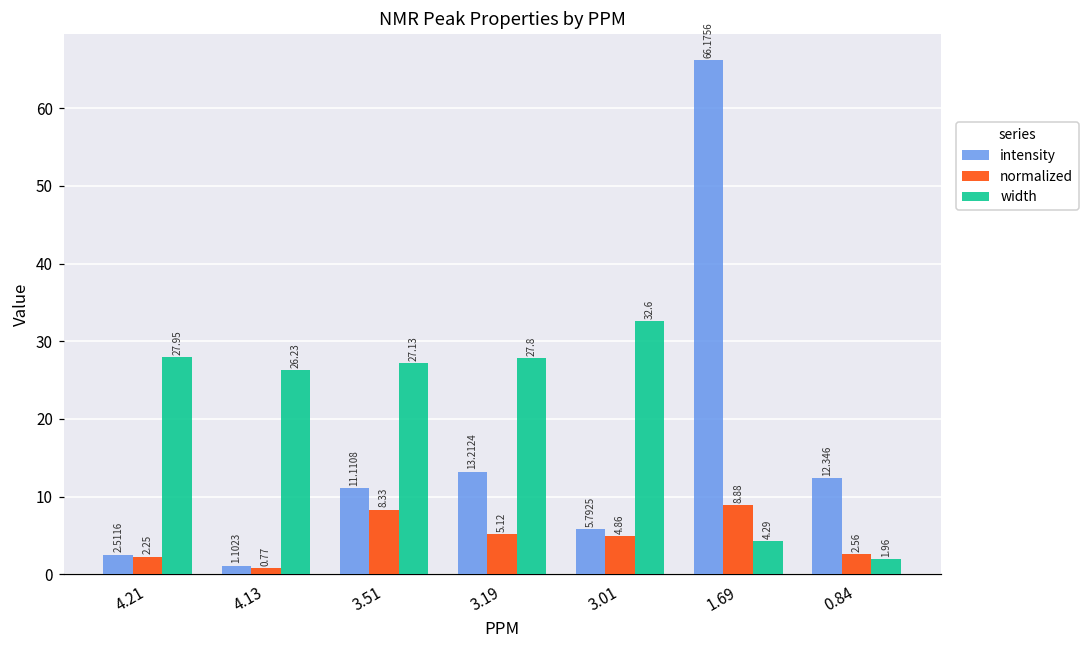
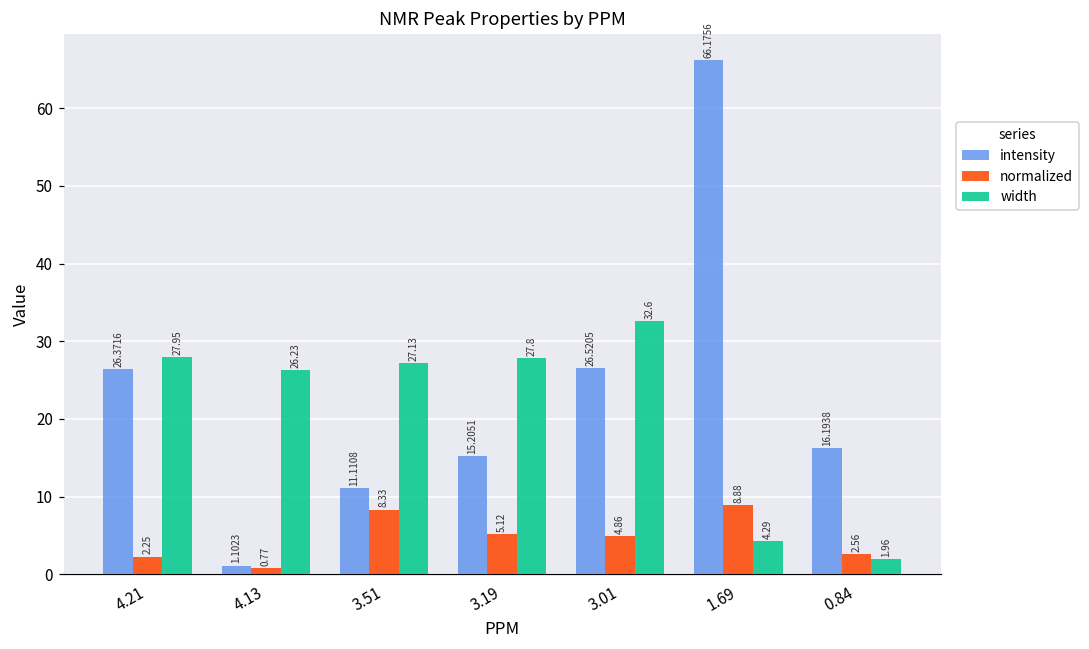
intensity, 4.21: 2.5116 -> 26.3716
intensity, 3.19: 13.2124 -> 15.2051
intensity, 3.01: 5.7925 -> 26.5205
intensity, 0.84: 12.346 -> 16.1938
